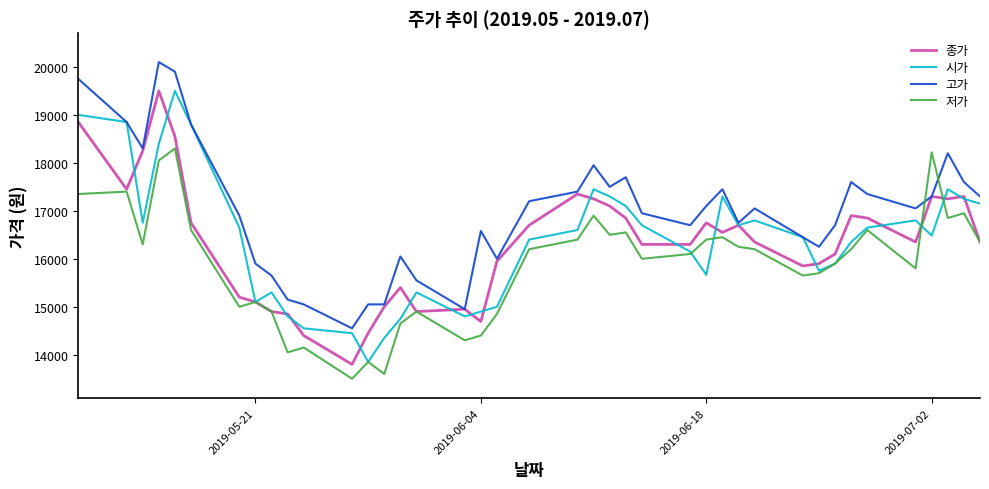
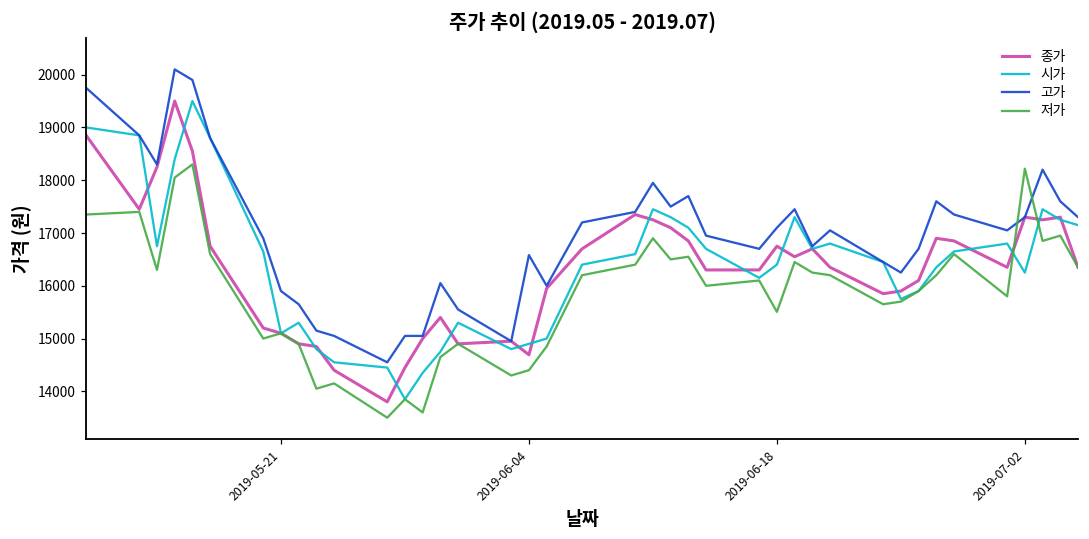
시가, 2019-06-18: 15700 -> 16400
저가, 2019-06-18: 16400 -> 15500
시가, 2019-07-02: 16500 -> 16300
